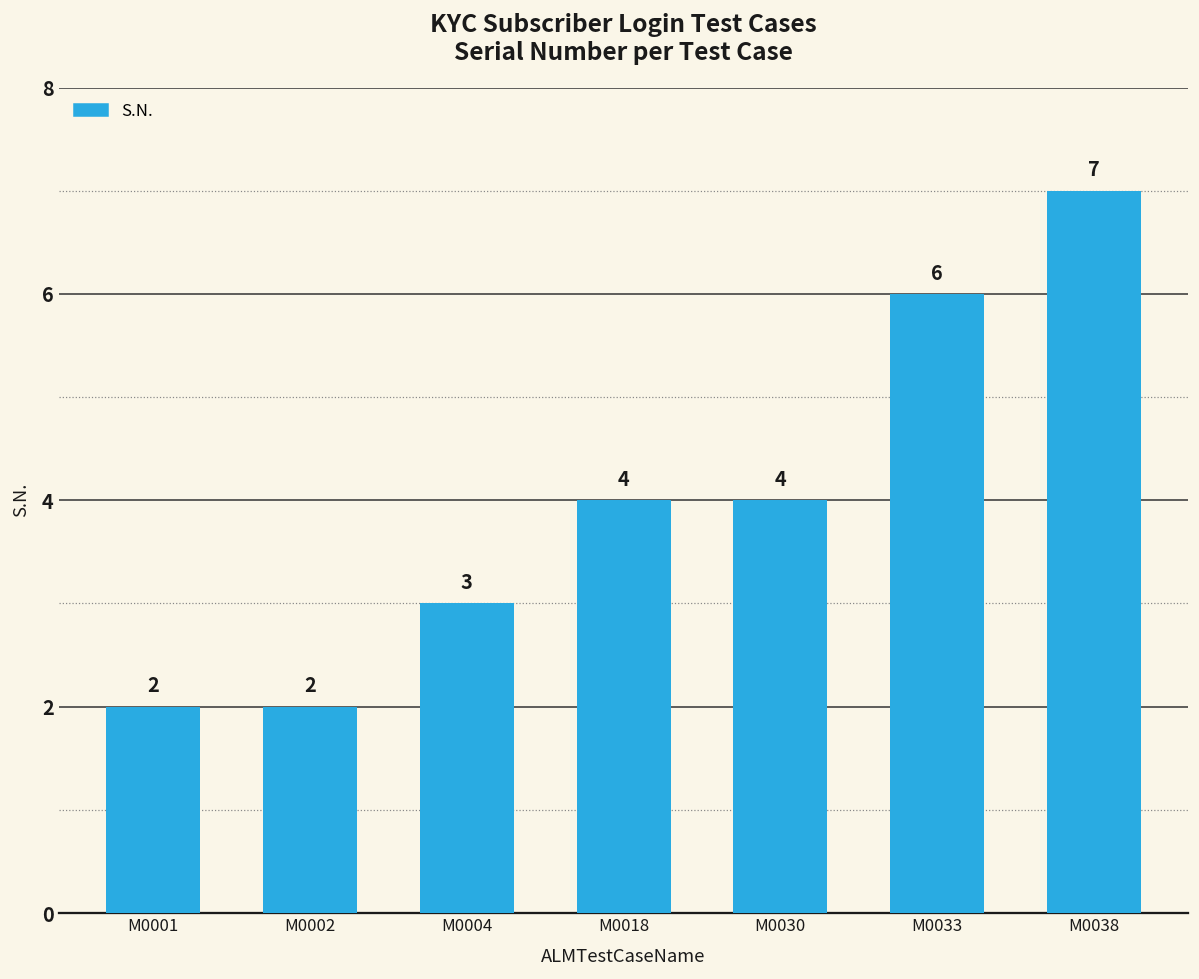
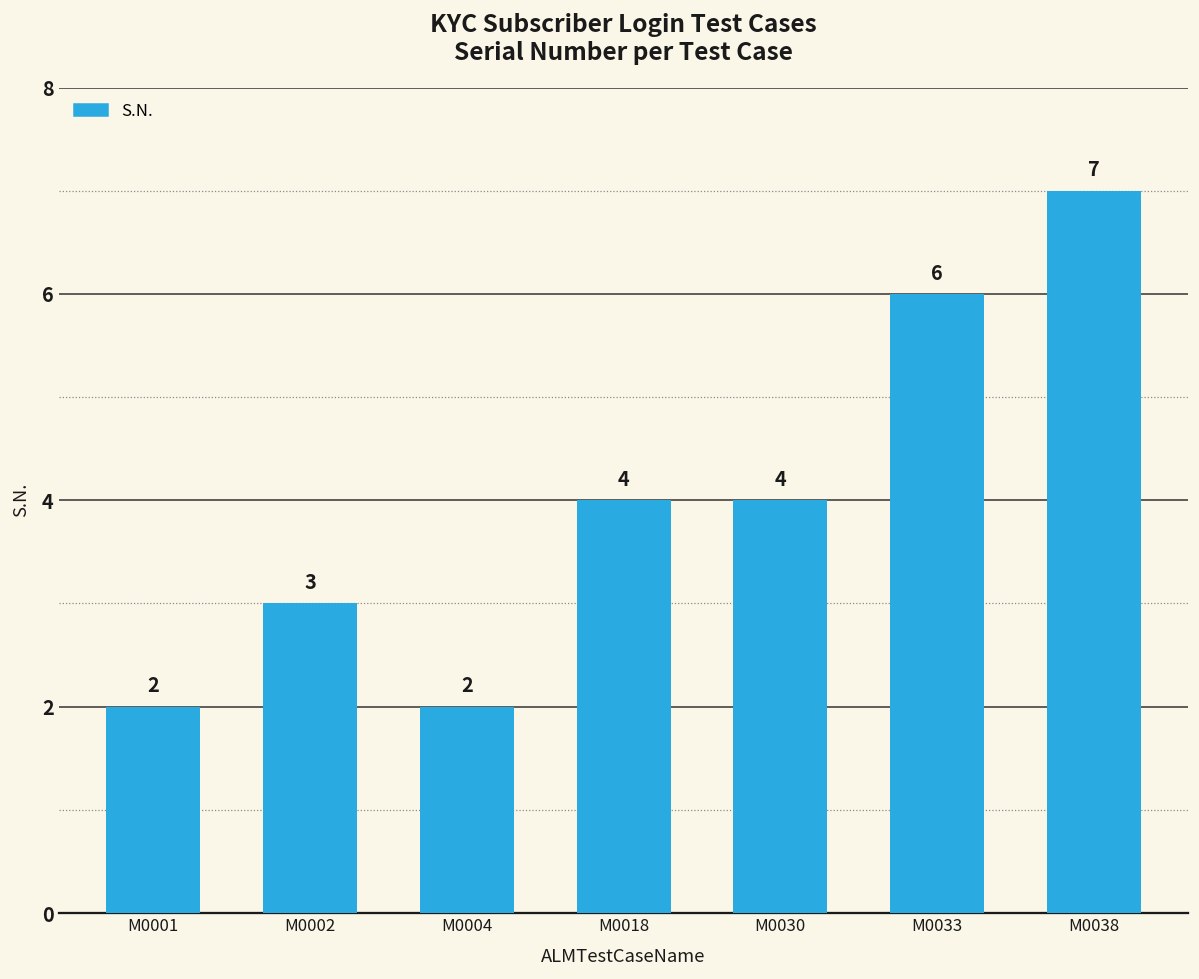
M0002: 2 -> 3
M0004: 3 -> 2
